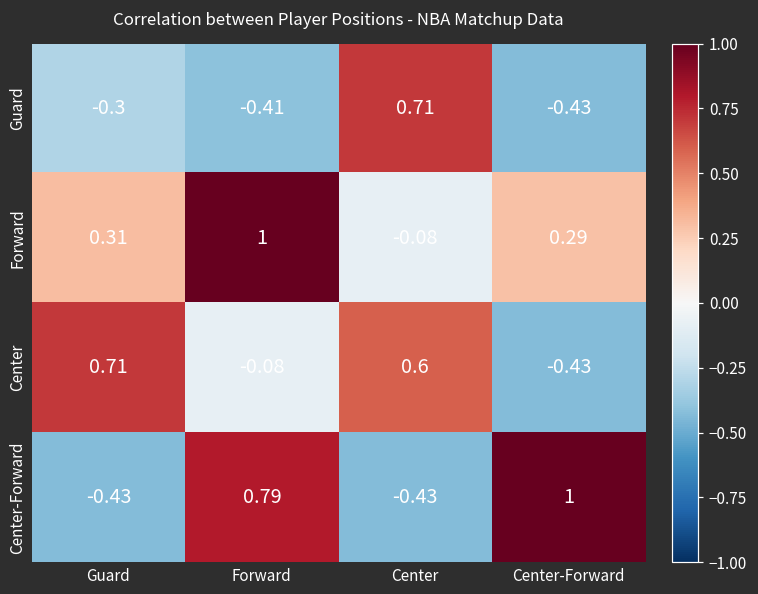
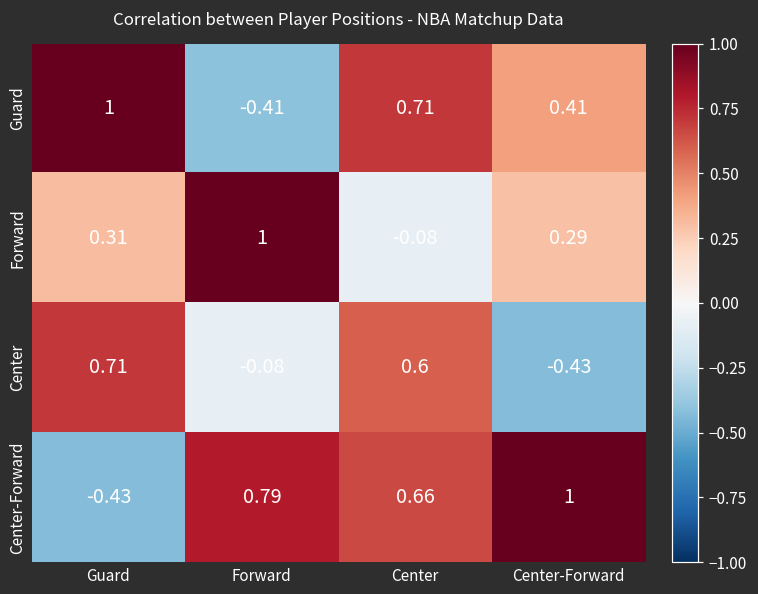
Guard, Guard: -0.3 -> 1
Guard, Center-Forward: -0.43 -> 0.41
Center-Forward, Center: -0.43 -> 0.66
